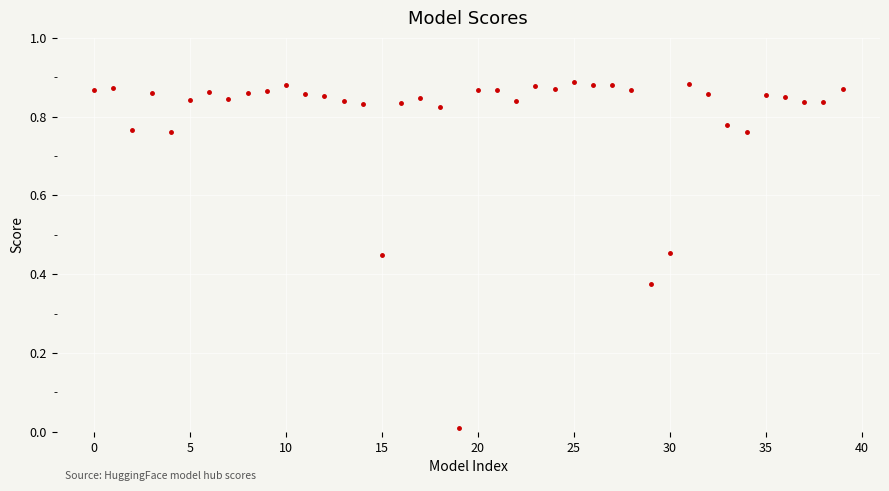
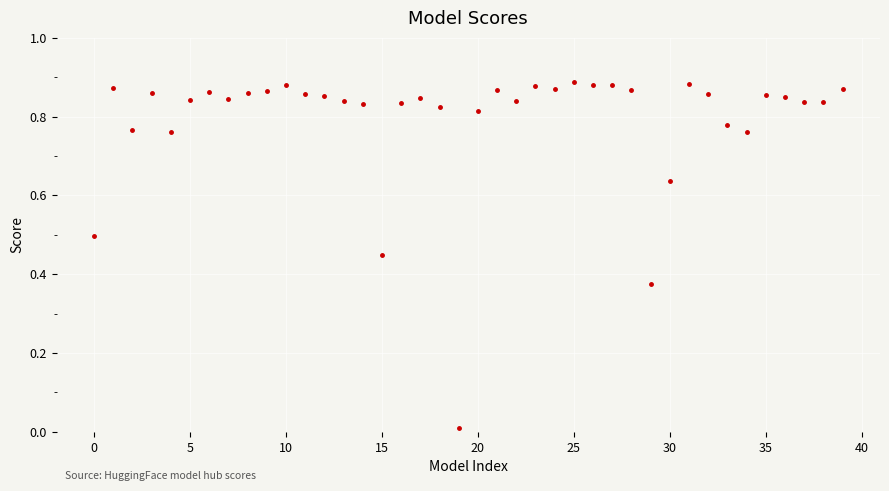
0: 0.87 -> 0.50
20: 0.87 -> 0.81
30: 0.45 -> 0.64
